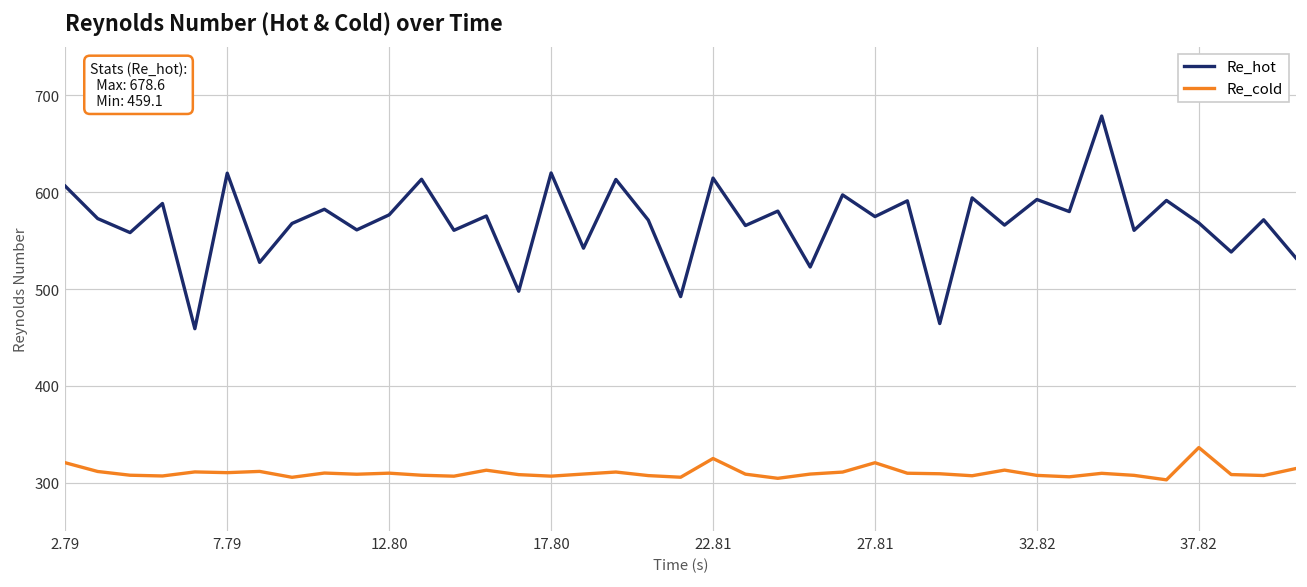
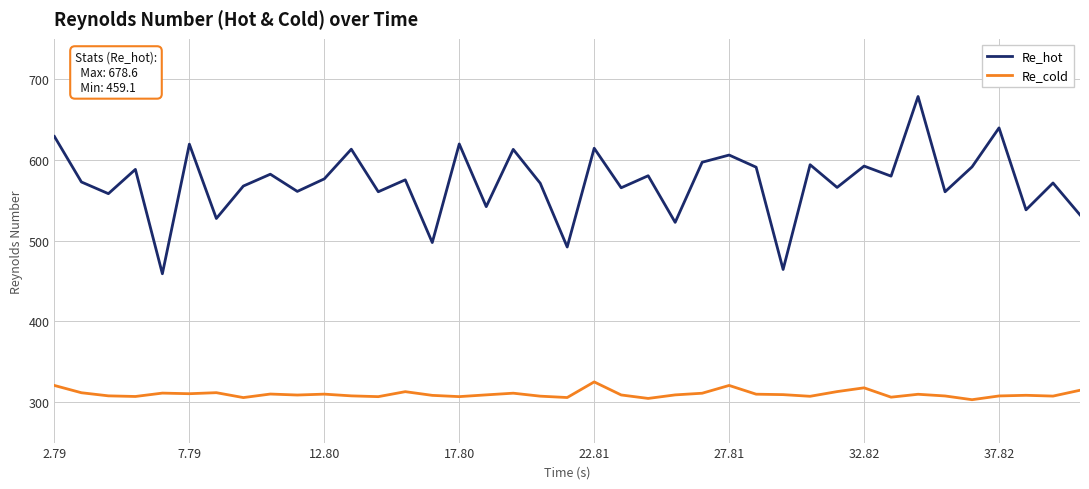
Re_hot, 2.79: 610 -> 630
Re_hot, 27.81: 570 -> 610
Re_cold, 32.82: 310 -> 320
Re_hot, 37.82: 570 -> 640
Re_cold, 37.82: 340 -> 310
